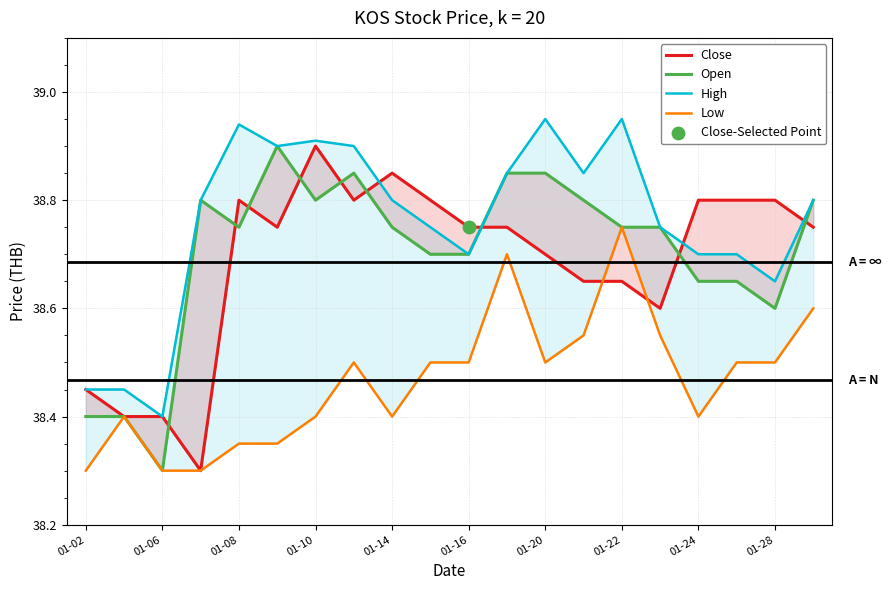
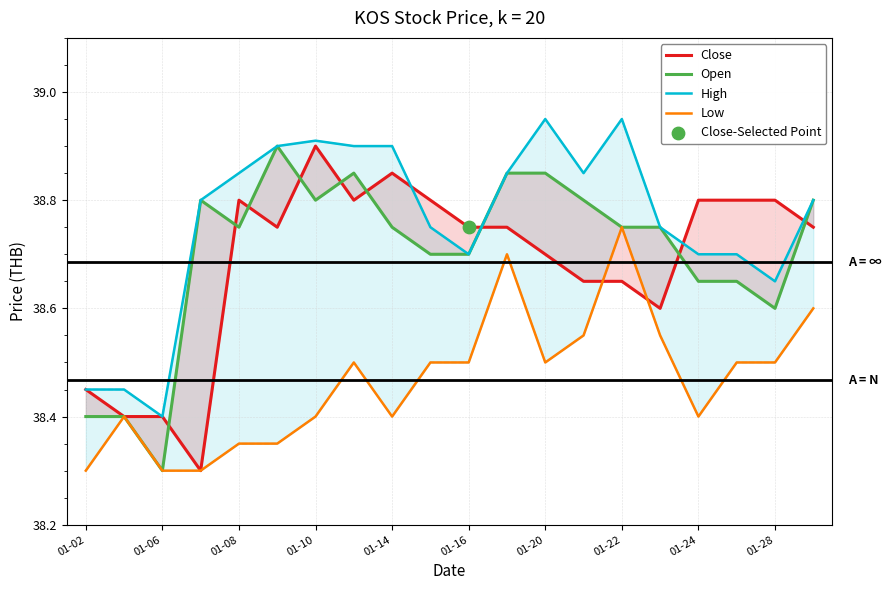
High, 01-08: 38.94 -> 38.85
High, 01-14: 38.8 -> 38.9
